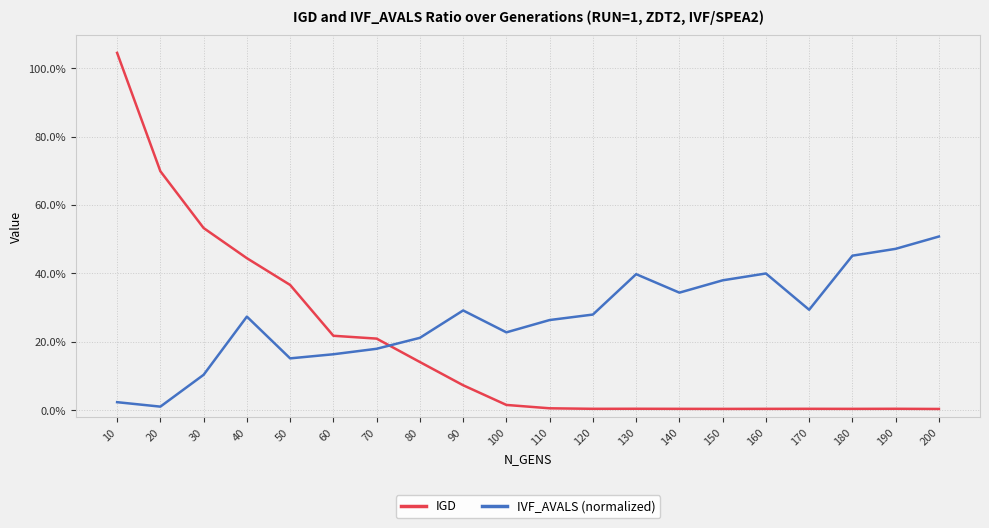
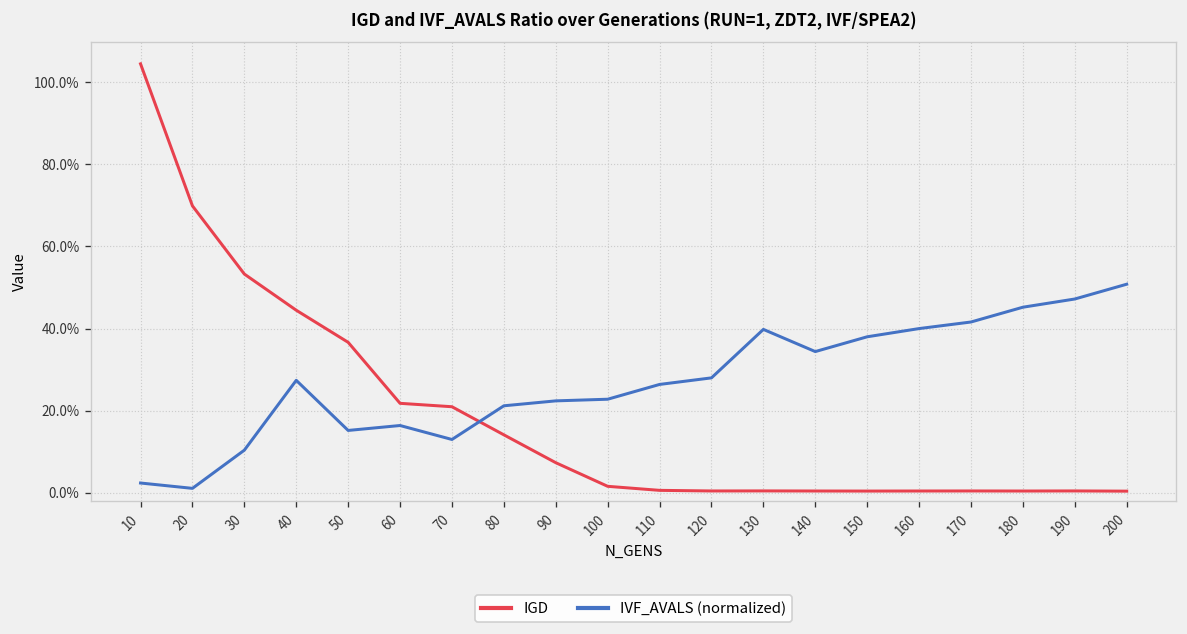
IVF_AVALS (normalized), 70: 18% -> 13%
IVF_AVALS (normalized), 90: 29% -> 22%
IVF_AVALS (normalized), 170: 29% -> 42%
